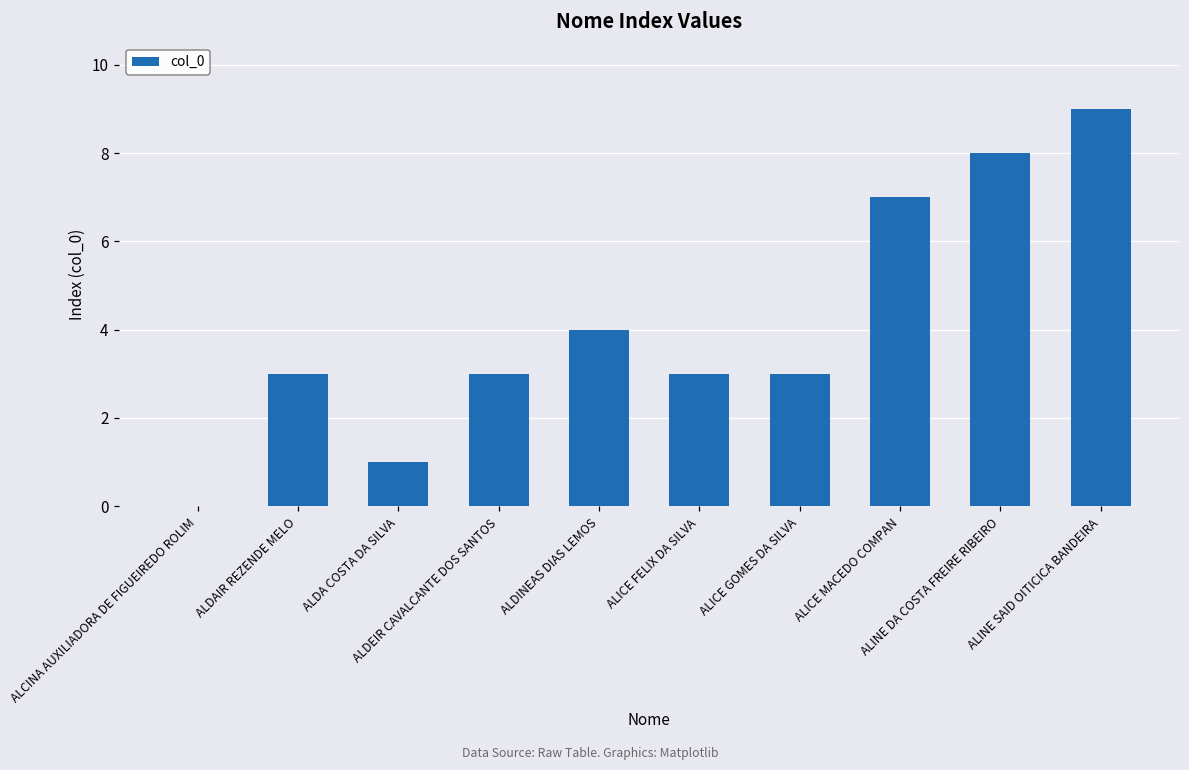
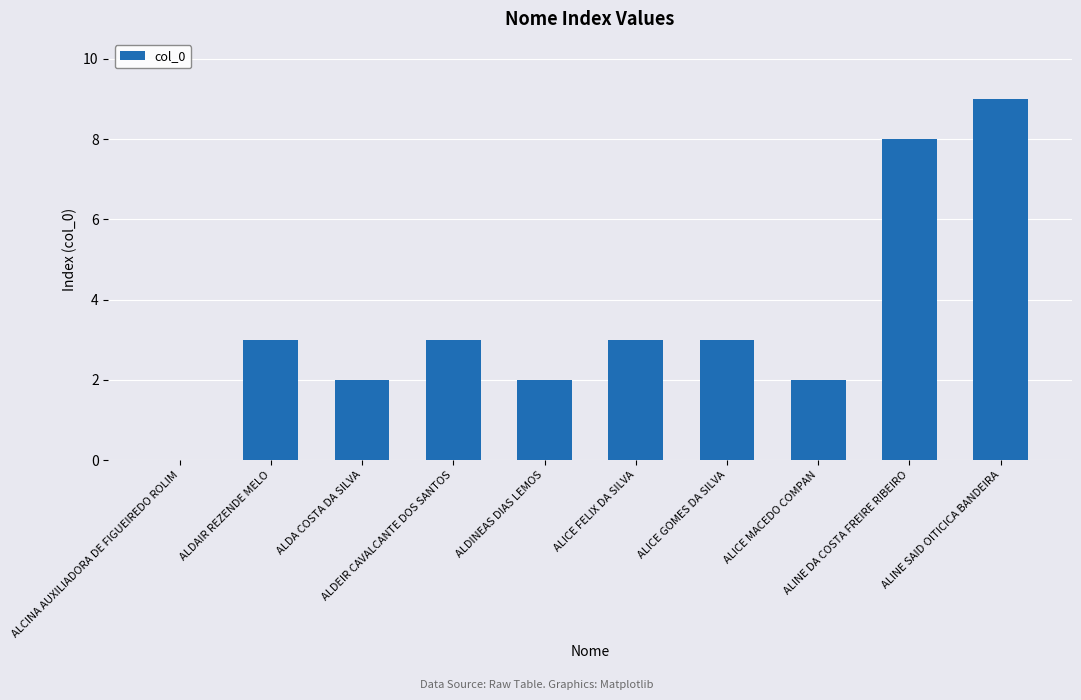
ALDA COSTA DA SILVA: 1 -> 2
ALDINEAS DIAS LEMOS: 4 -> 2
ALICE MACEDO COMPAN: 7 -> 2
